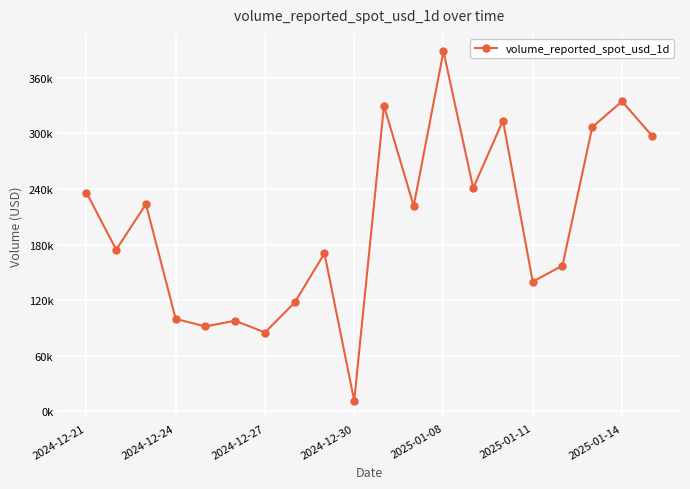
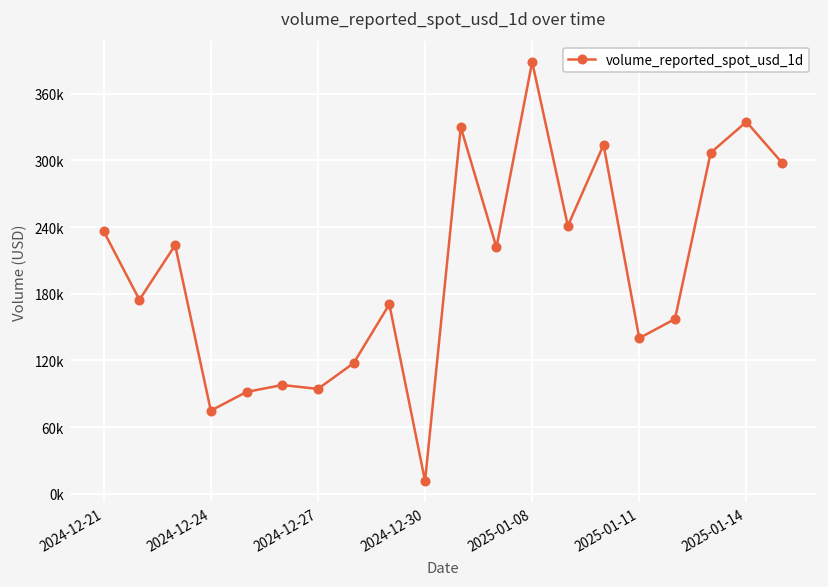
2024-12-24: 100000 -> 70000
2024-12-27: 85000 -> 94000
